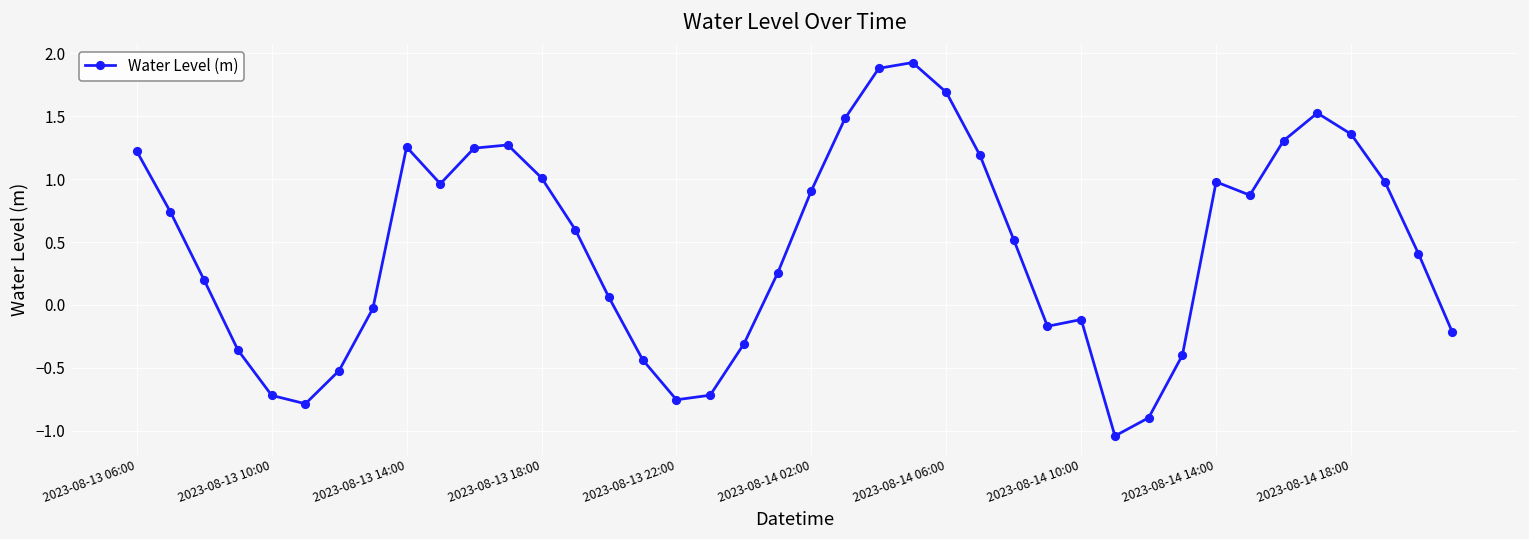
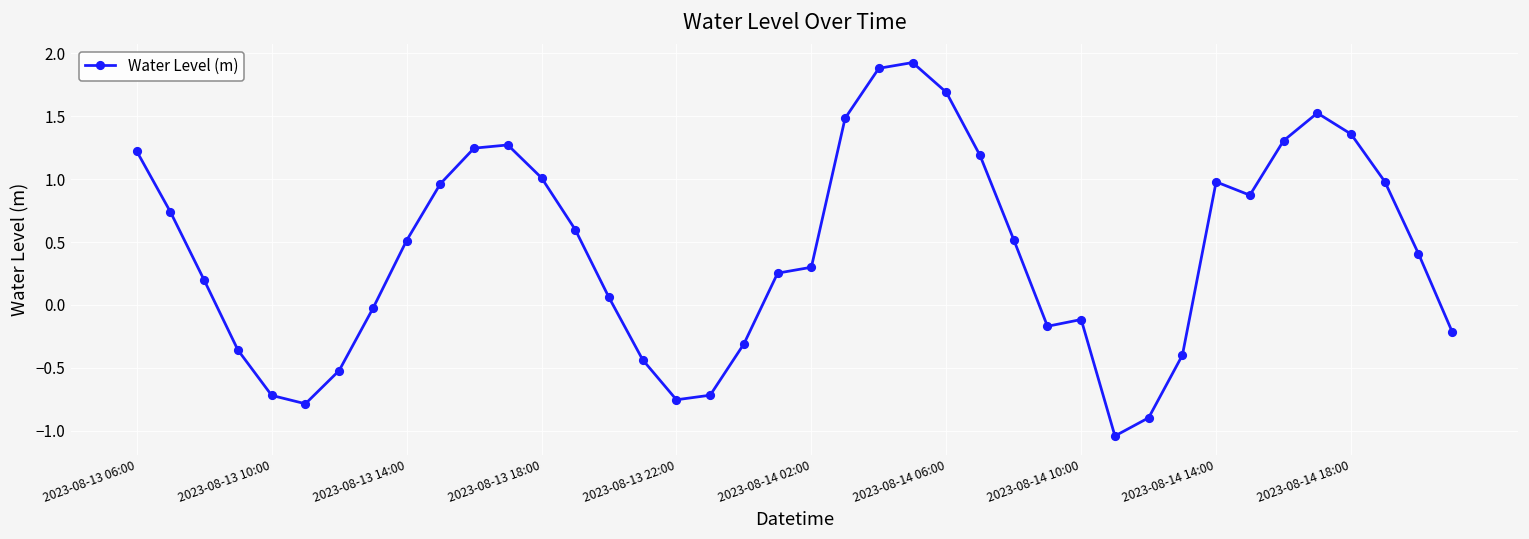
2023-08-13 14:00: 1.26 -> 0.51
2023-08-14 02:00: 0.91 -> 0.30
